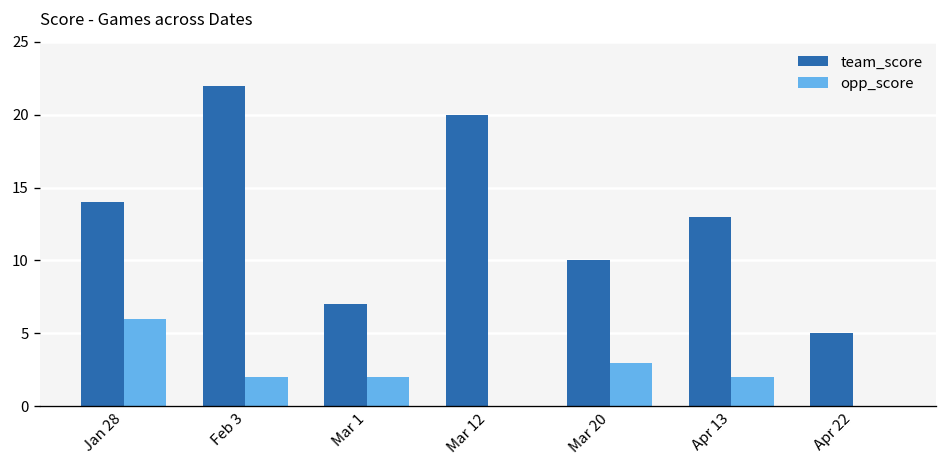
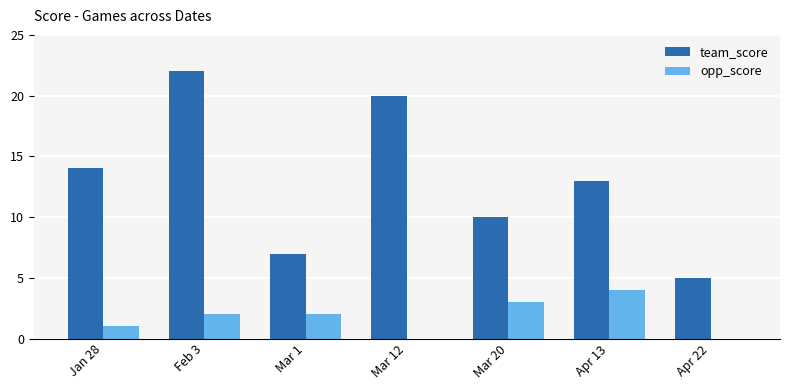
opp_score, Jan 28: 6 -> 1
opp_score, Apr 13: 2 -> 4
